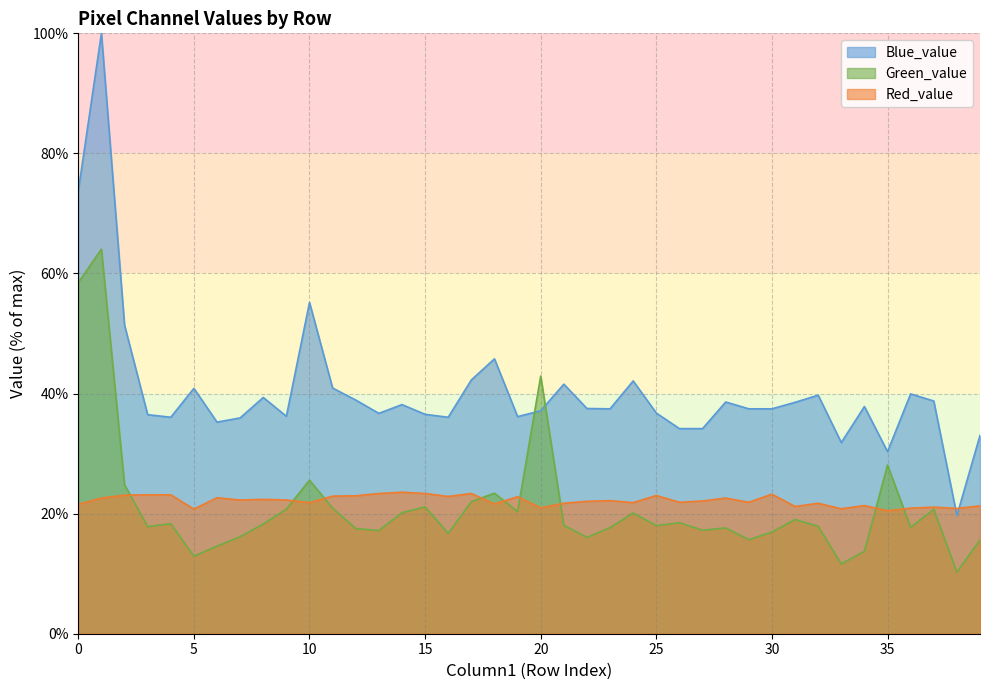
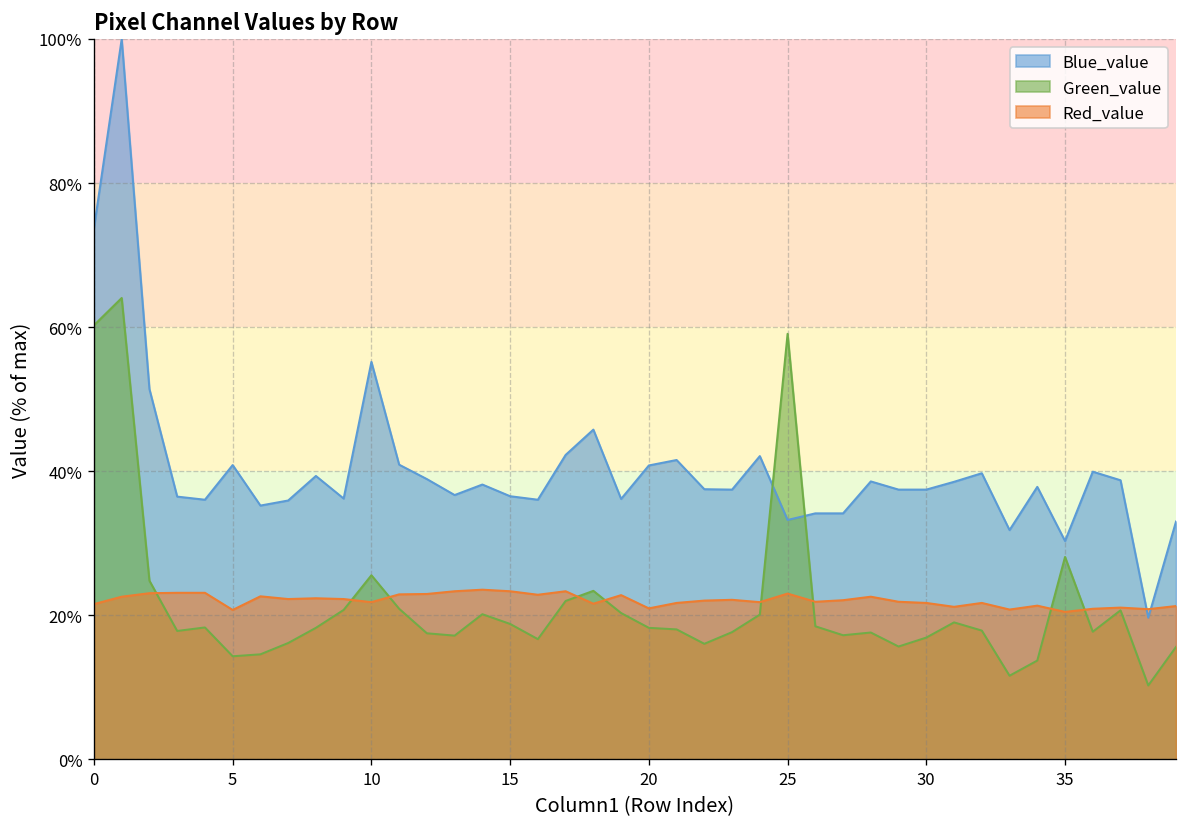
Green_value, 0: 58% -> 60%
Green_value, 5: 13% -> 14%
Green_value, 15: 21% -> 19%
Blue_value, 20: 37% -> 41%
Green_value, 20: 43% -> 18%
Blue_value, 25: 37% -> 33%
Green_value, 25: 18% -> 59%
Red_value, 30: 23% -> 22%
